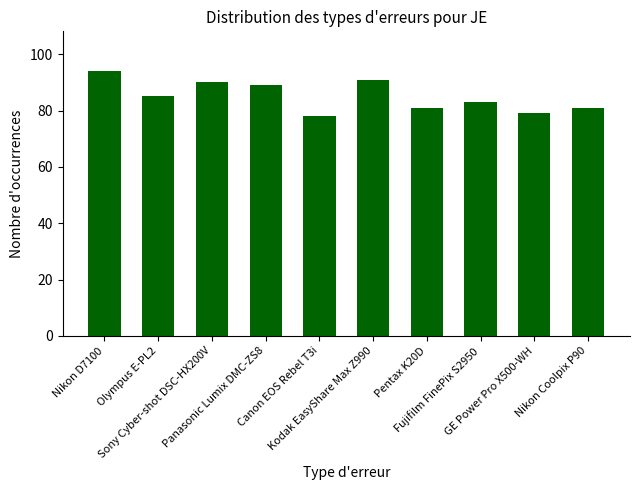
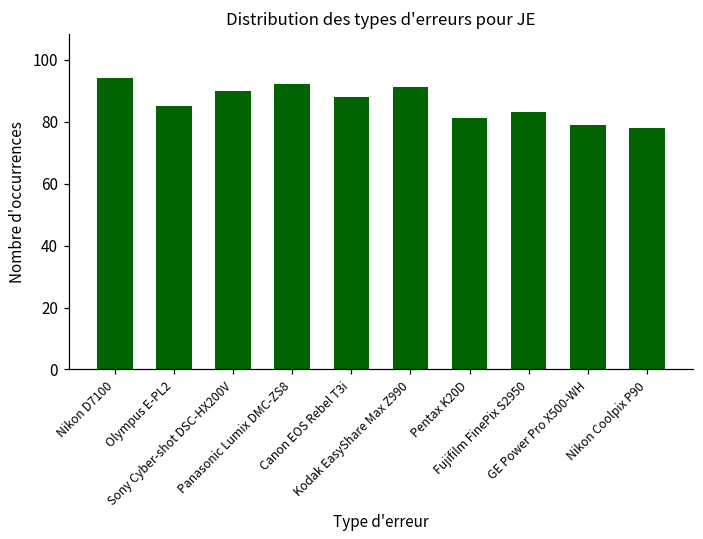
Panasonic Lumix DMC-ZS8: 89 -> 92
Canon EOS Rebel T3i: 78 -> 88
Nikon Coolpix P90: 81 -> 78
